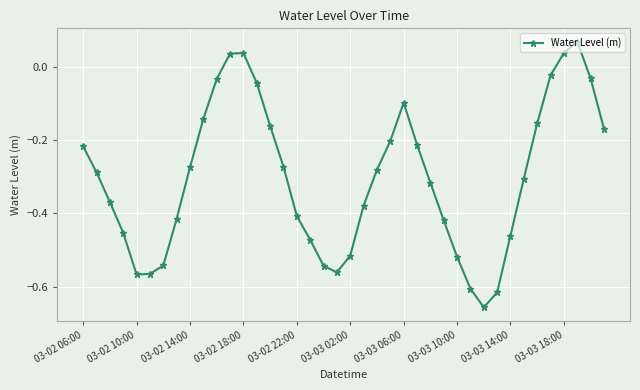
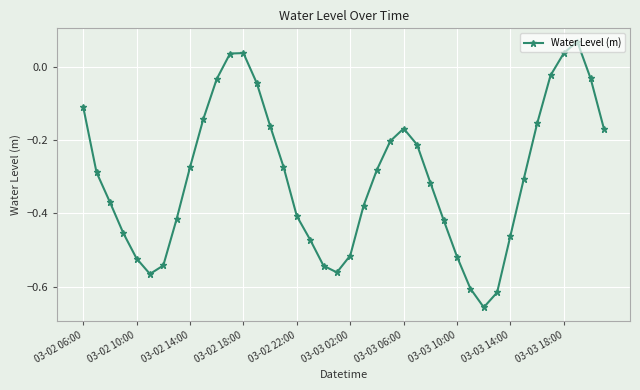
03-02 06:00: -0.22 -> -0.11
03-02 10:00: -0.57 -> -0.52
03-03 06:00: -0.10 -> -0.17
